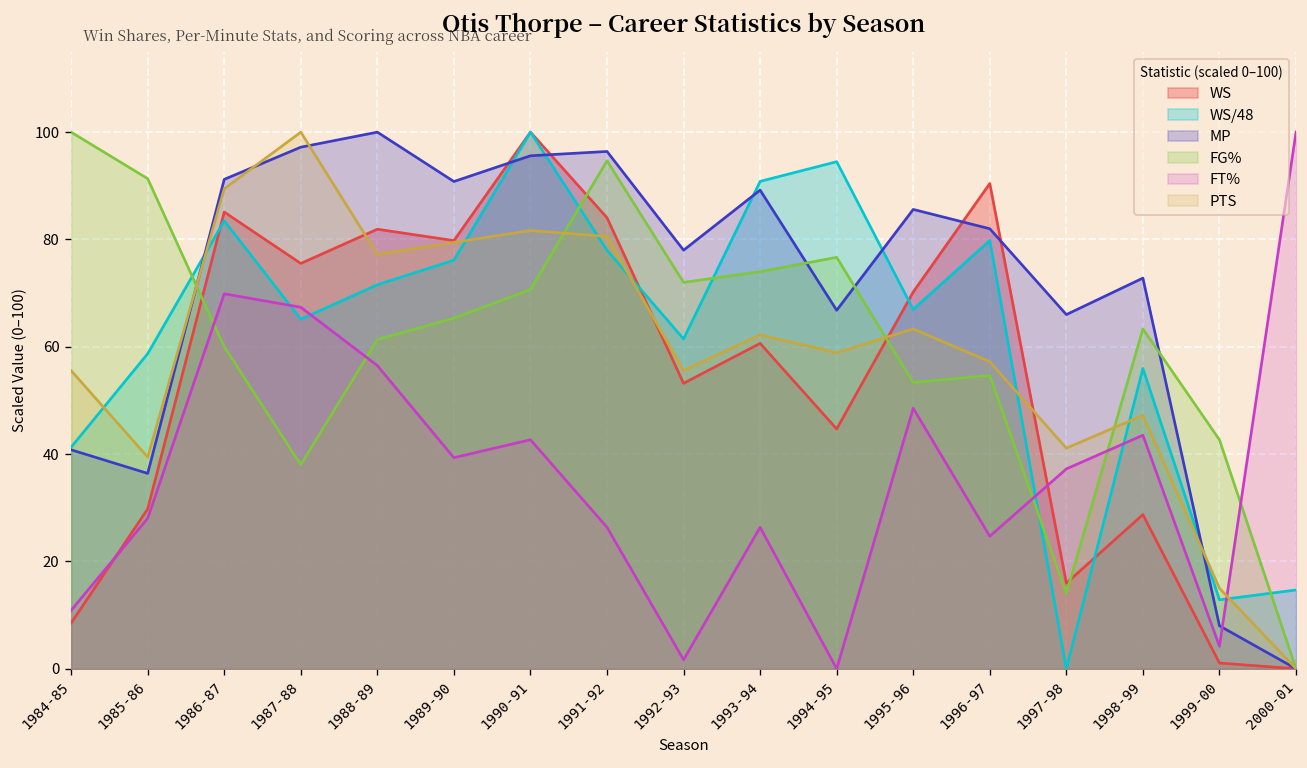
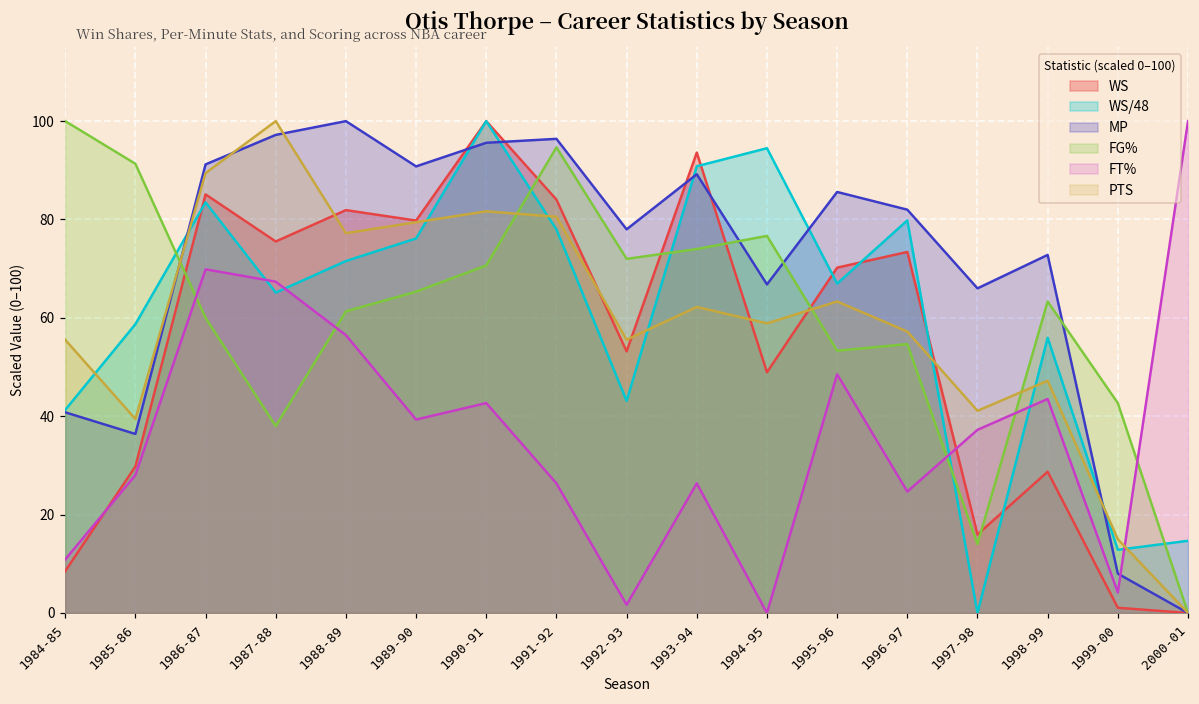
WS/48, 1992-93: 61 -> 43
WS, 1993-94: 61 -> 94
WS, 1994-95: 45 -> 49
WS, 1996-97: 90 -> 73
